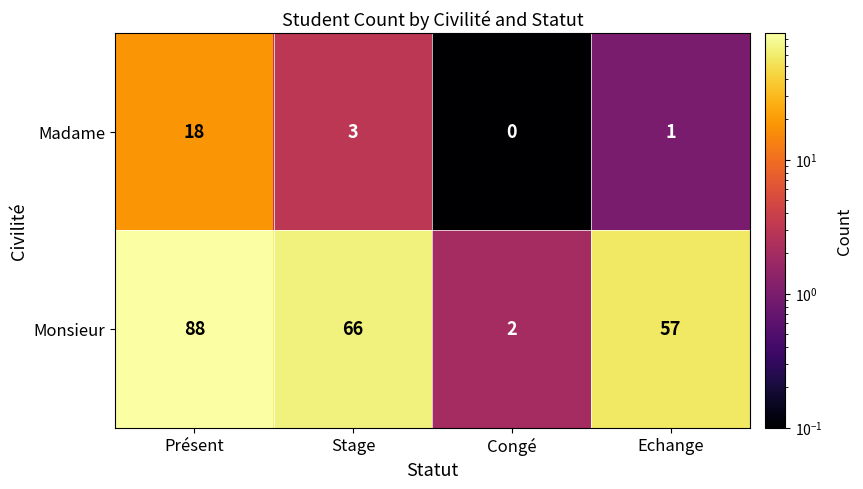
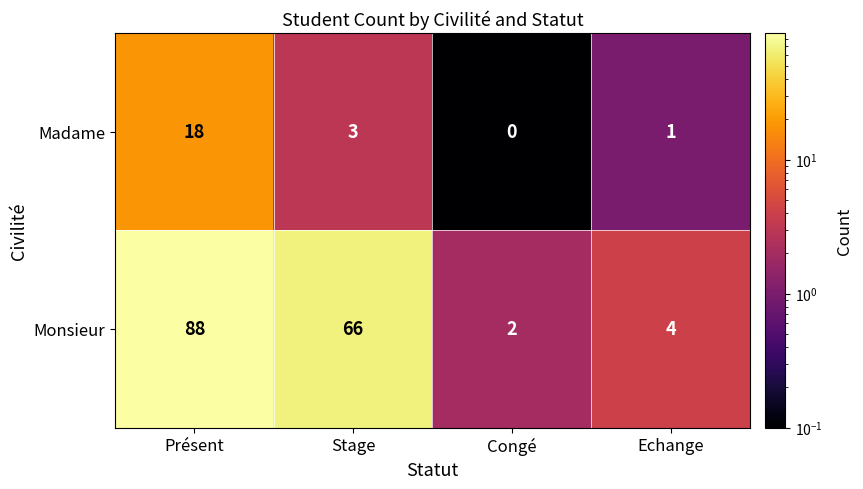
Monsieur, Echange: 57 -> 4
